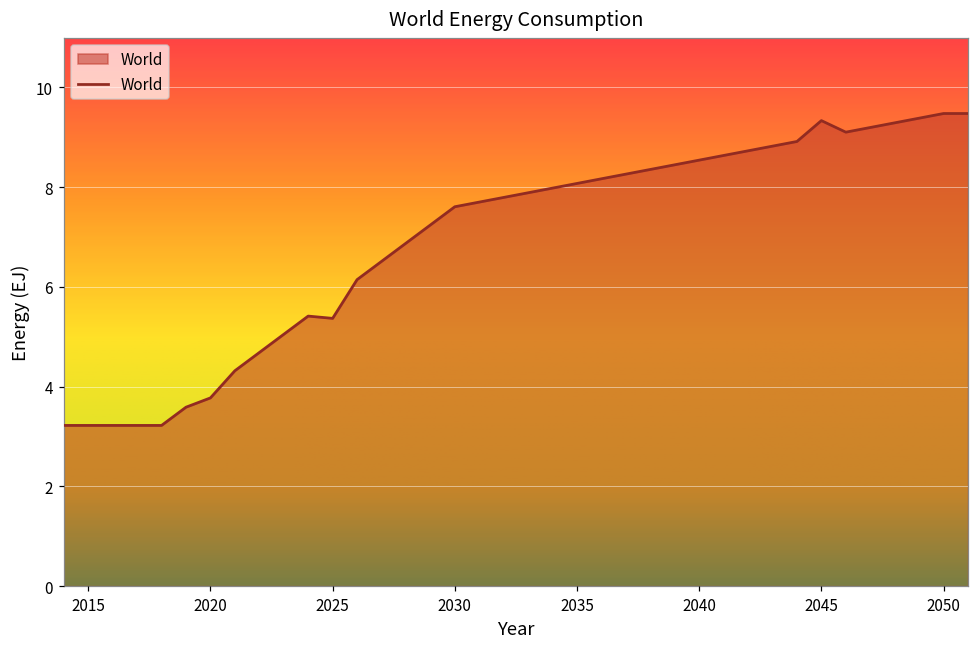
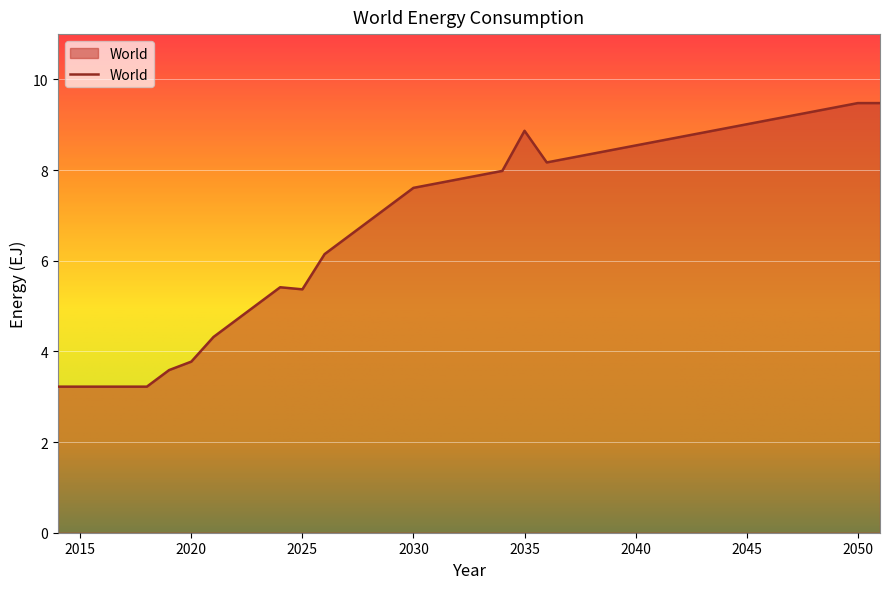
2035: 8.1 -> 8.9
2045: 9.3 -> 9.0
